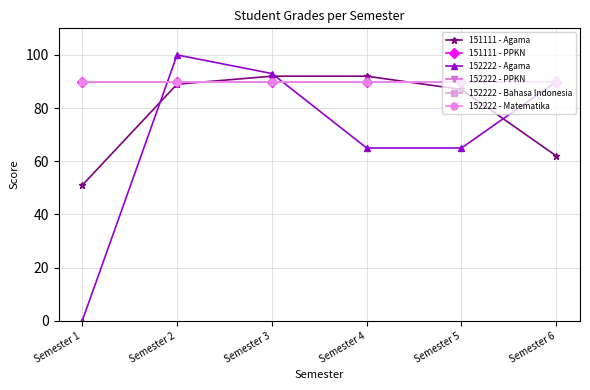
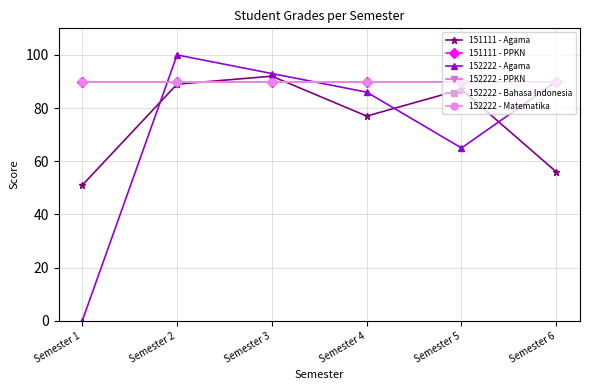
151111 - Agama, Semester 4: 92 -> 77
152222 - Agama, Semester 4: 65 -> 86
151111 - Agama, Semester 6: 62 -> 56
